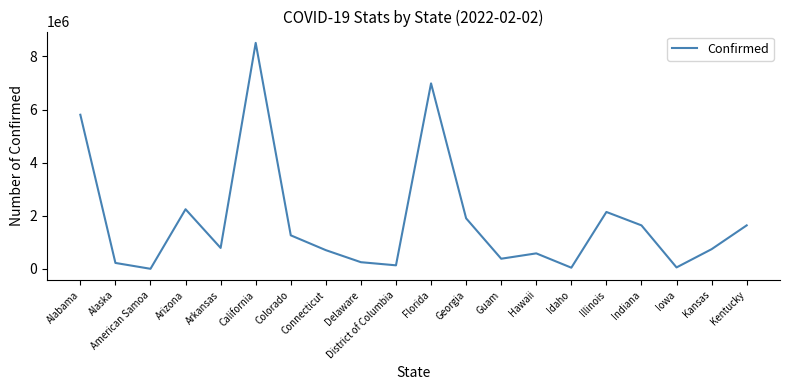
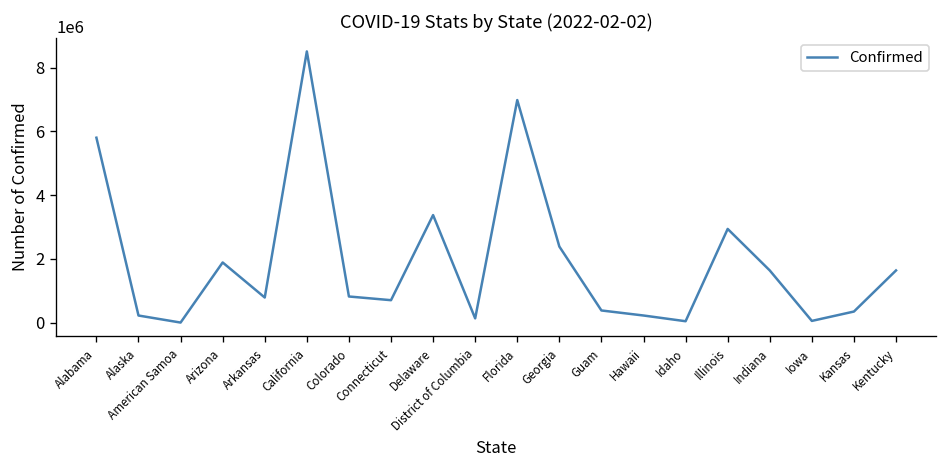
Arizona: 2200000 -> 1900000
Colorado: 1300000 -> 800000
Delaware: 200000 -> 3400000
Georgia: 1900000 -> 2400000
Hawaii: 600000 -> 200000
Illinois: 2100000 -> 2900000
Kansas: 700000 -> 300000
